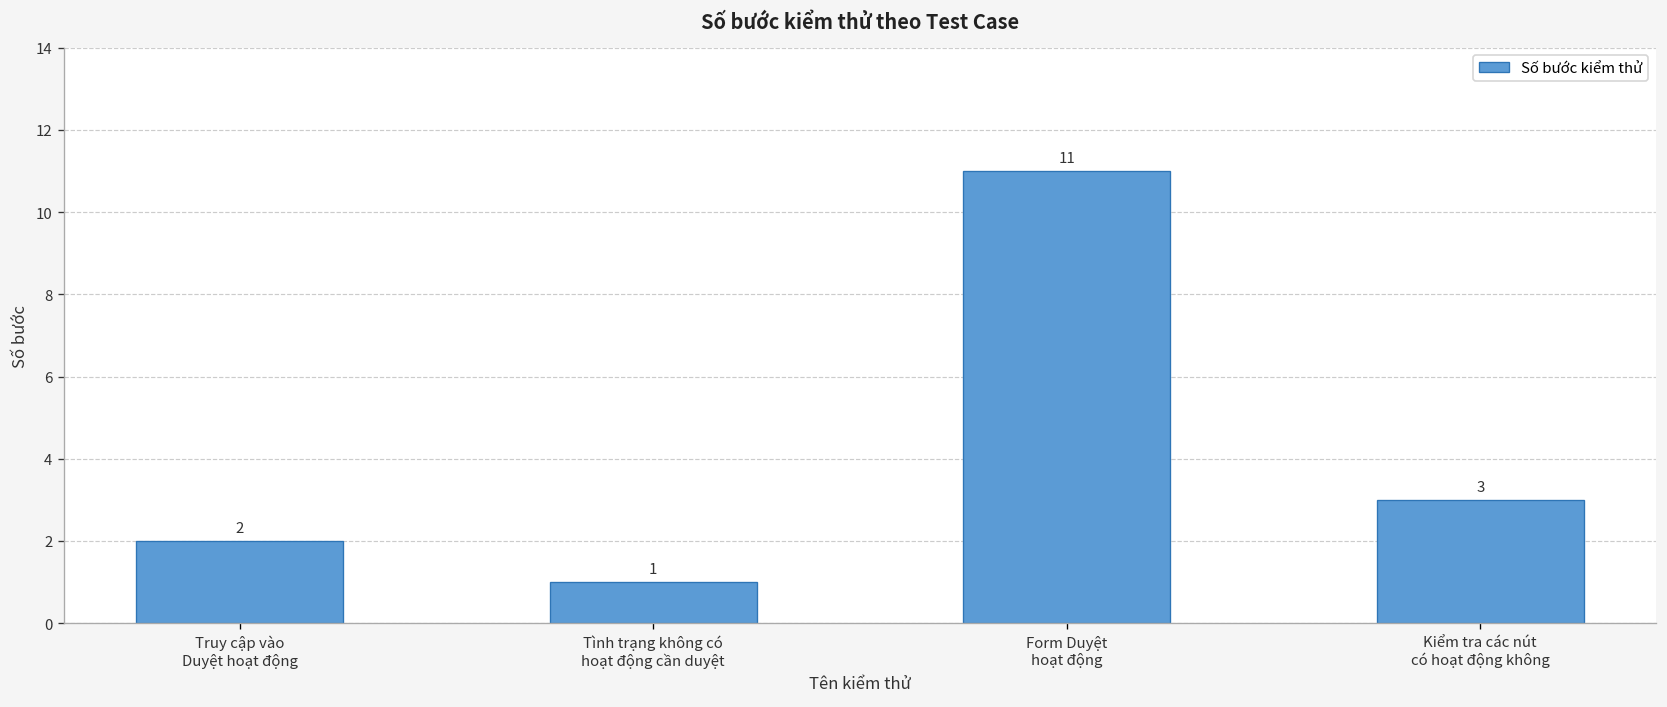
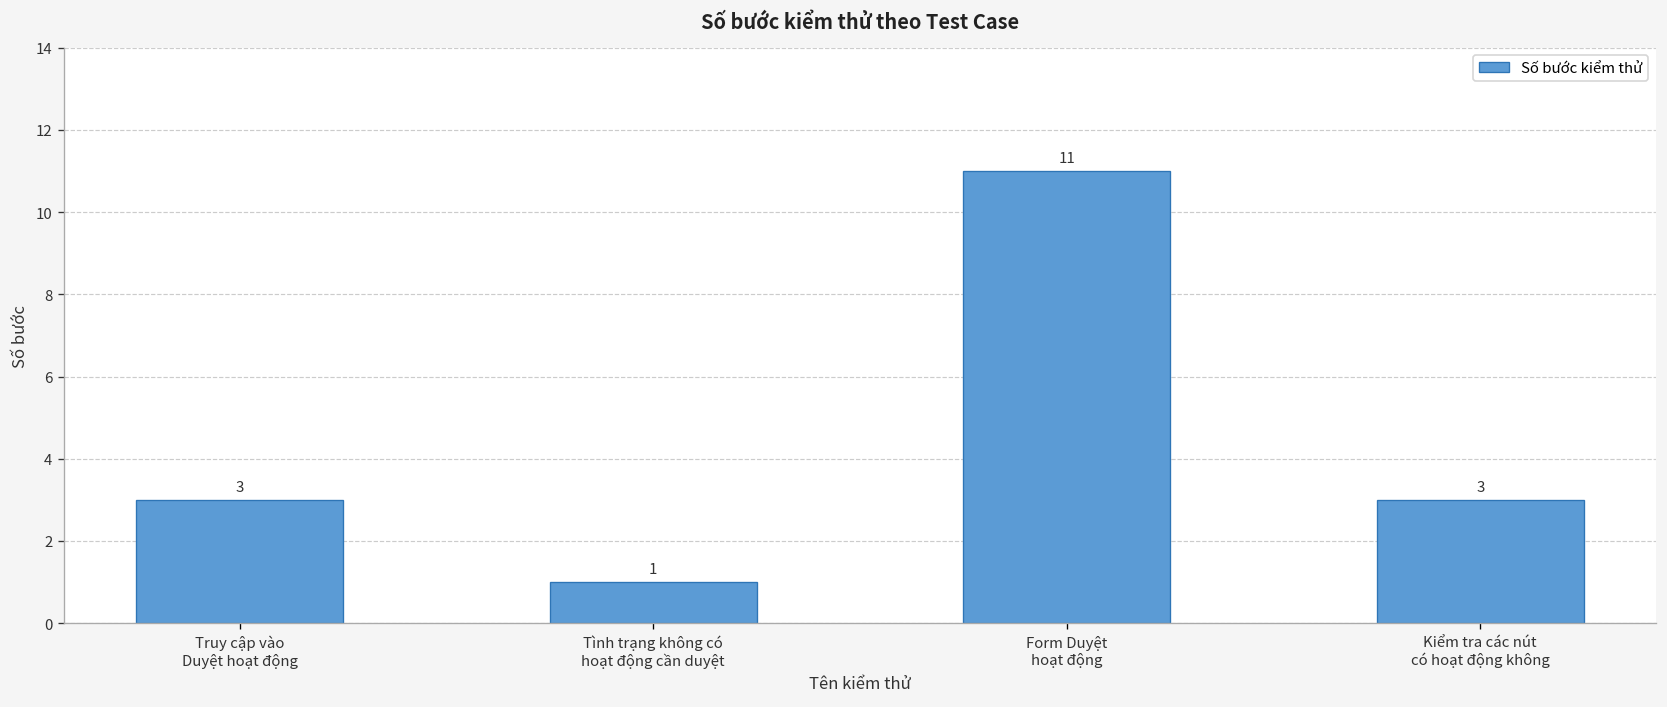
Truy cập vào Duyệt hoạt động: 2 -> 3
